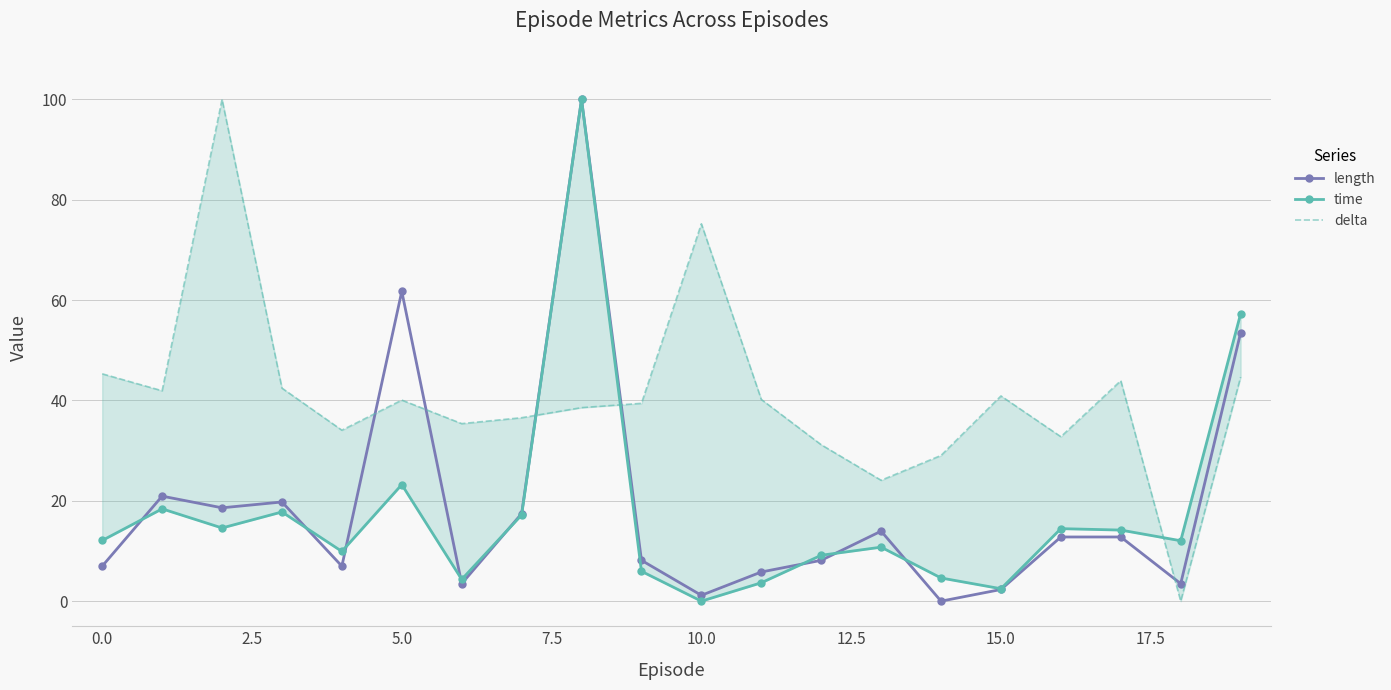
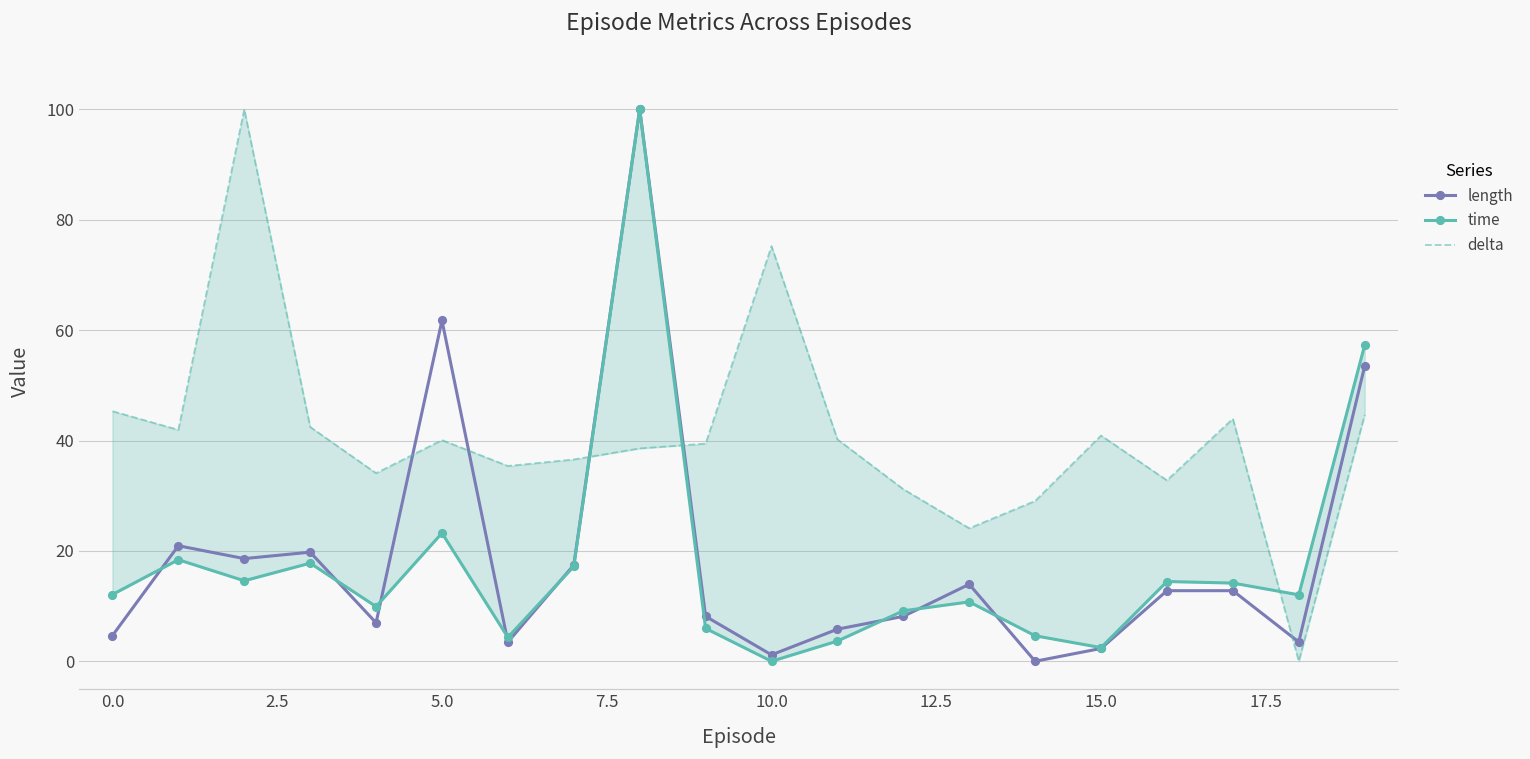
length, 0.0: 7 -> 5
